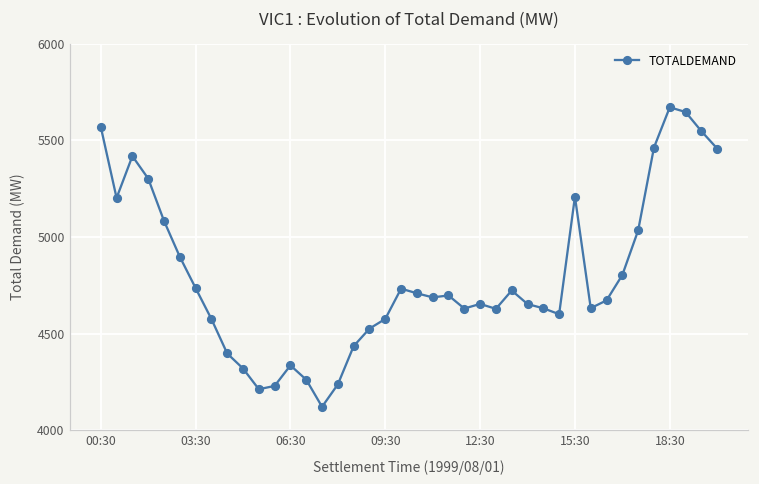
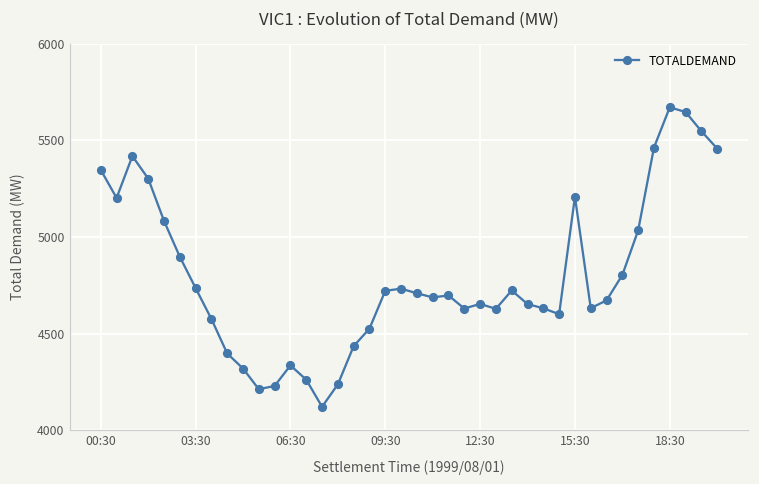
00:30: 5570 -> 5350
09:30: 4580 -> 4720
